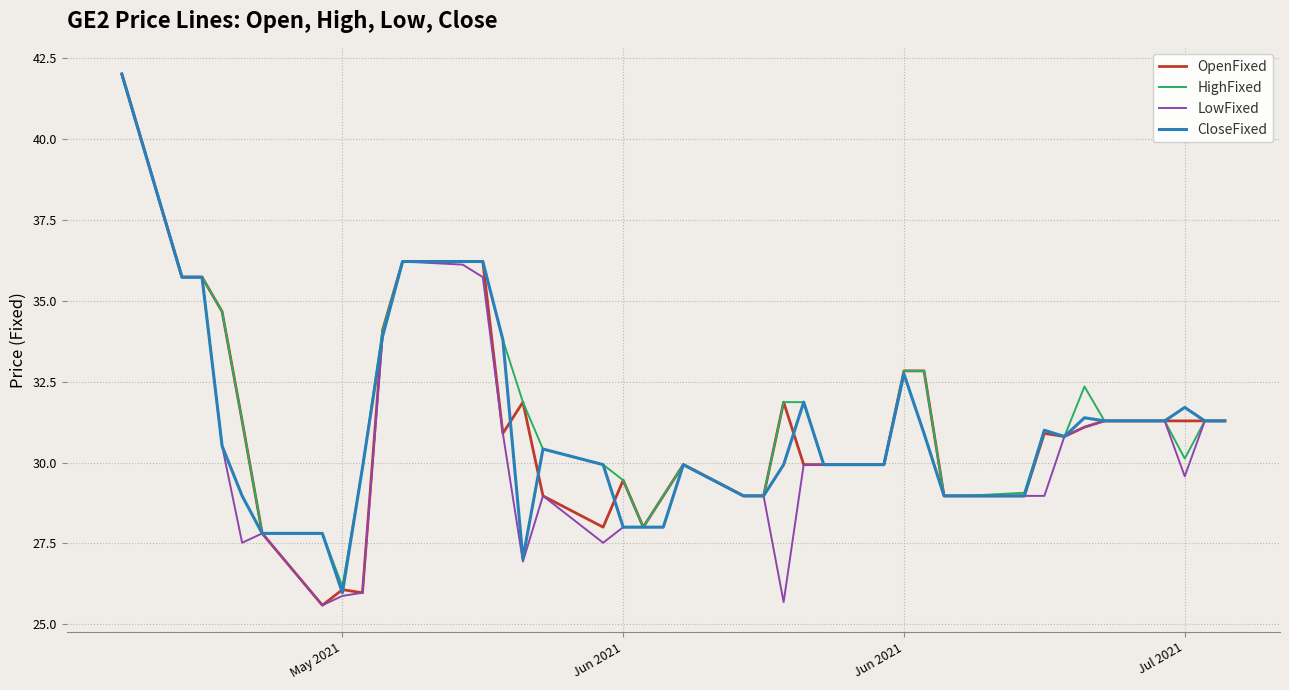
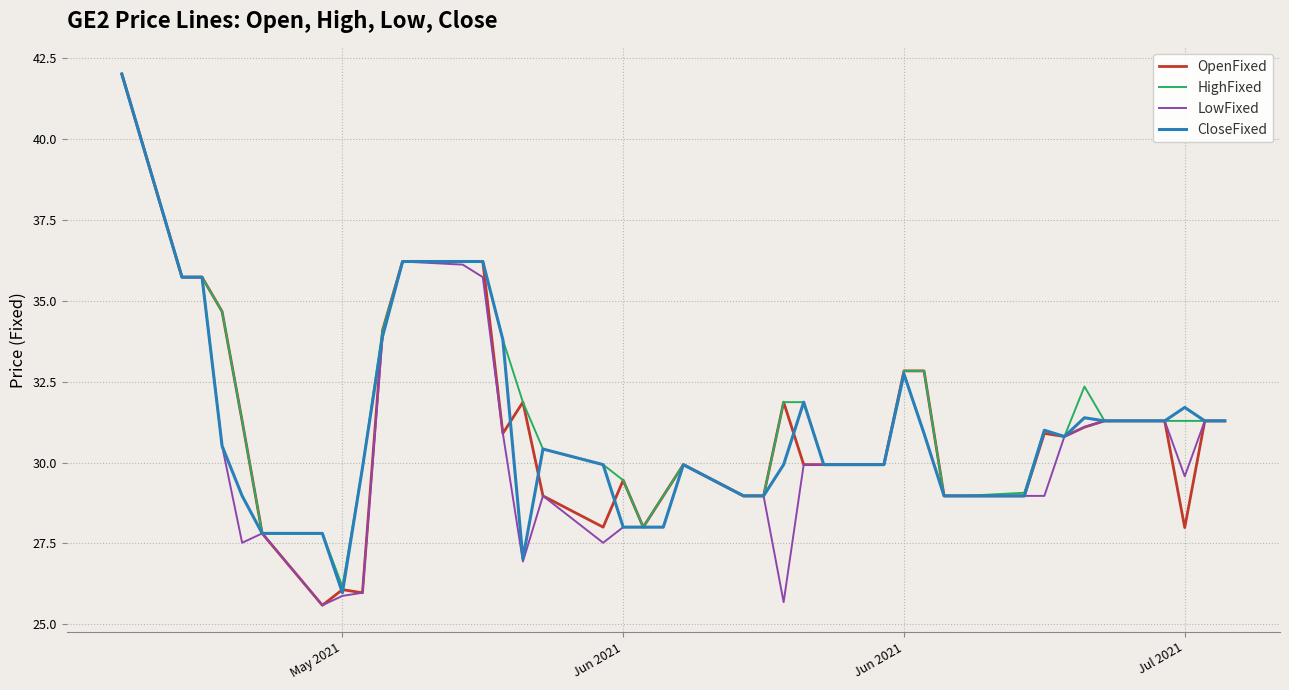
OpenFixed, Jul 2021: 31.3 -> 28.0
HighFixed, Jul 2021: 30.1 -> 31.3
